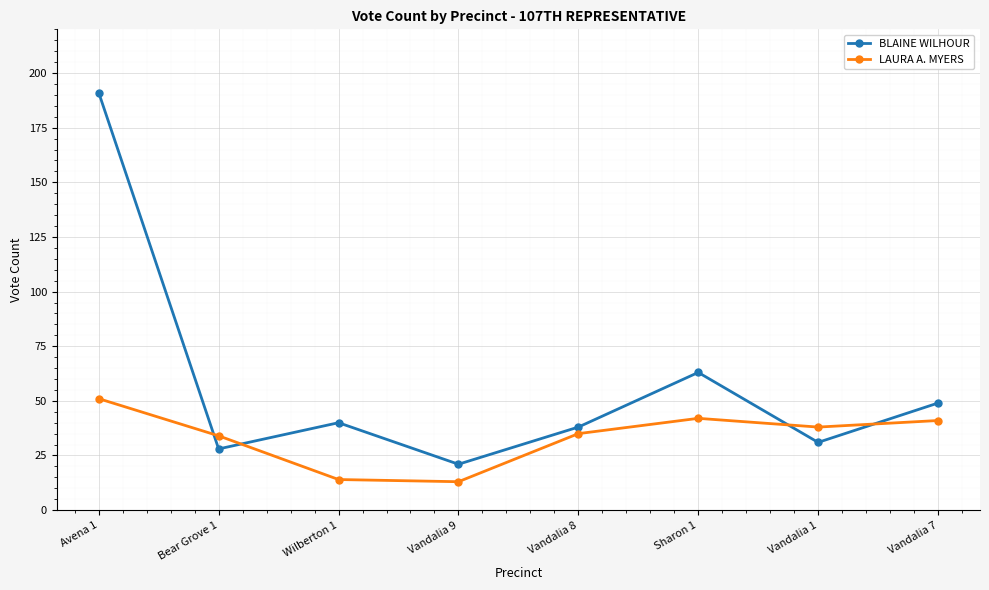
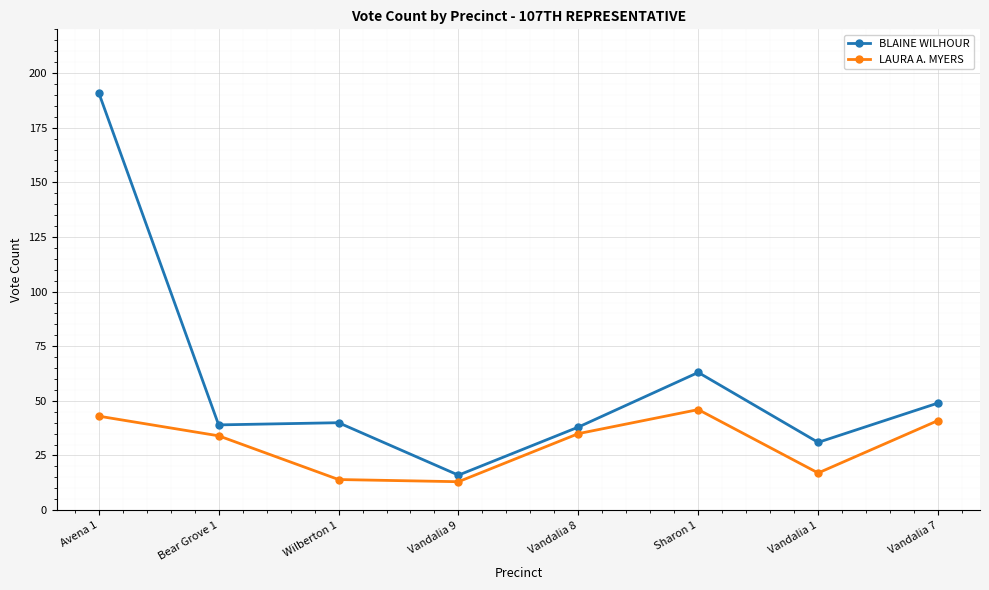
LAURA A. MYERS, Avena 1: 51 -> 43
BLAINE WILHOUR, Bear Grove 1: 28 -> 39
BLAINE WILHOUR, Vandalia 9: 21 -> 16
LAURA A. MYERS, Sharon 1: 42 -> 46
LAURA A. MYERS, Vandalia 1: 38 -> 17
